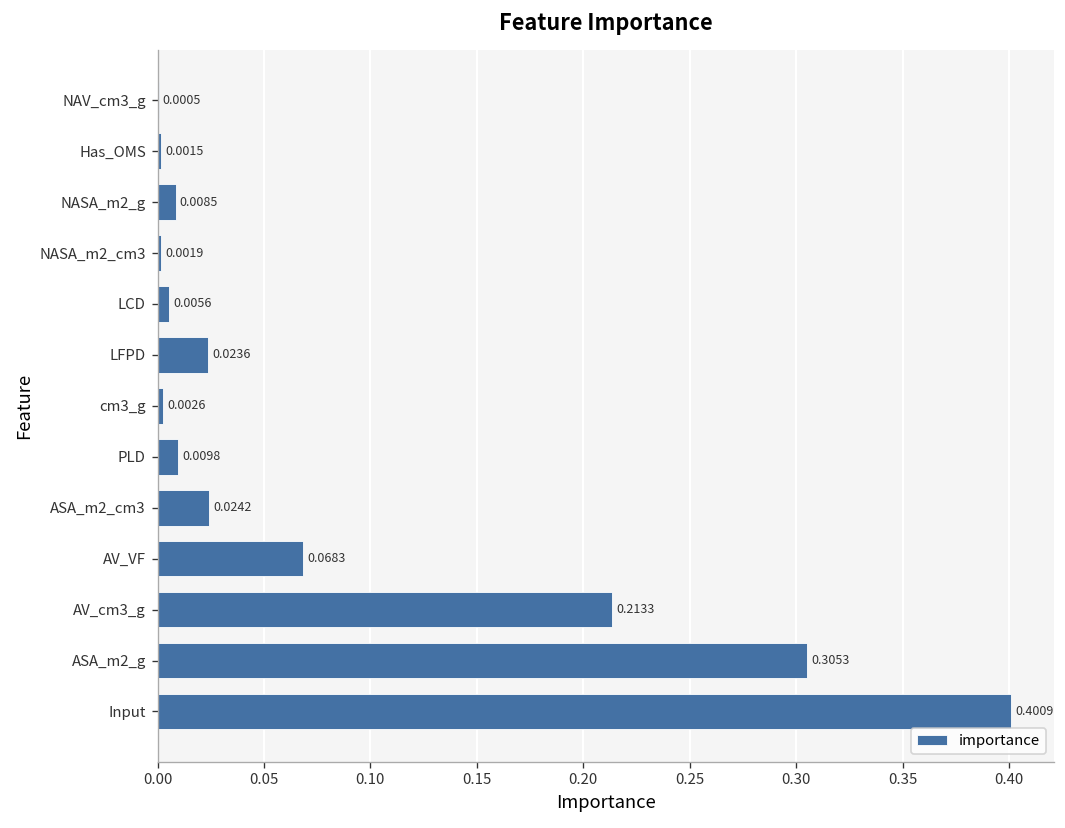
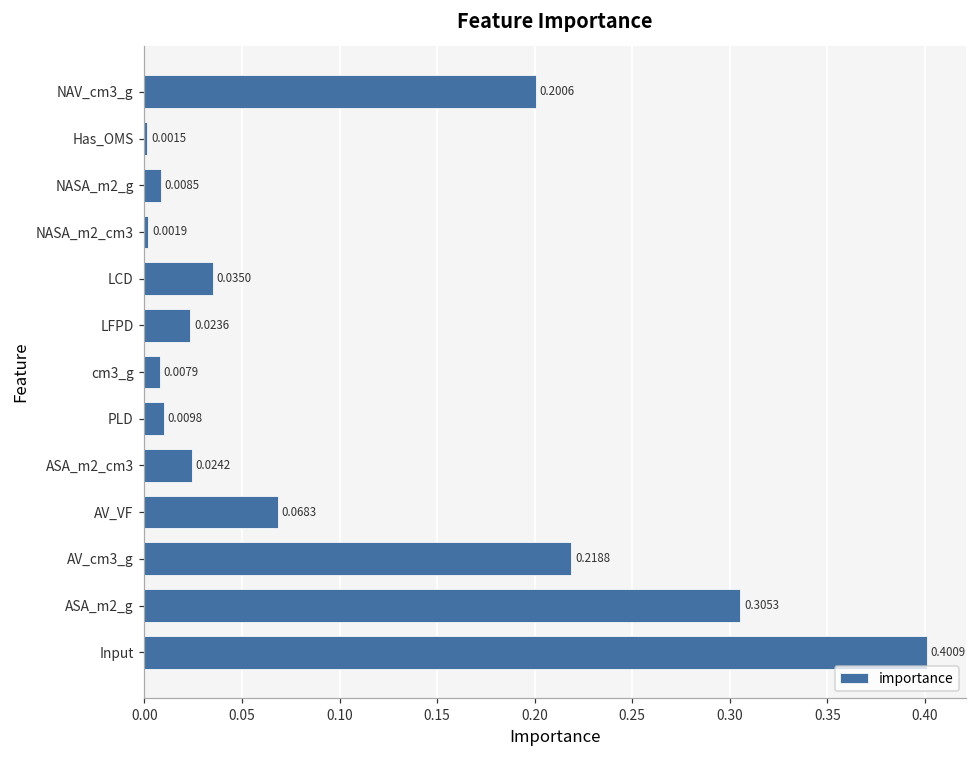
NAV_cm3_g: 0.0005 -> 0.2006
LCD: 0.0056 -> 0.0350
cm3_g: 0.0026 -> 0.0079
AV_cm3_g: 0.2133 -> 0.2188
